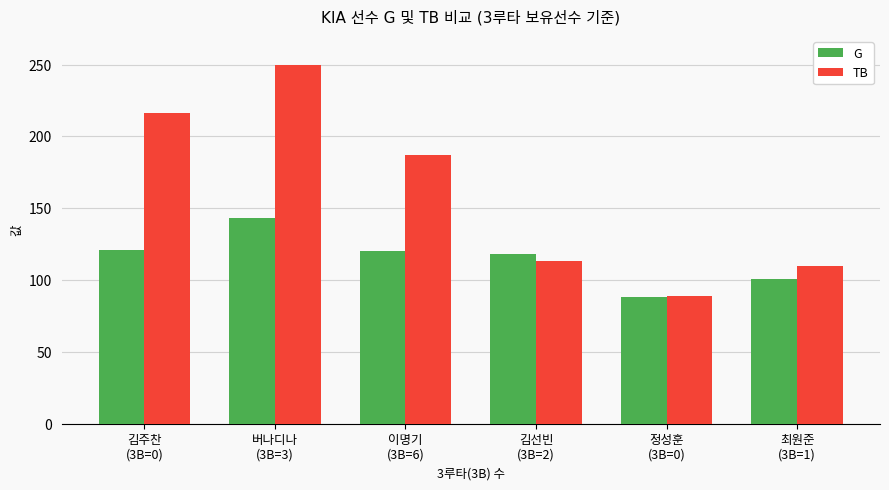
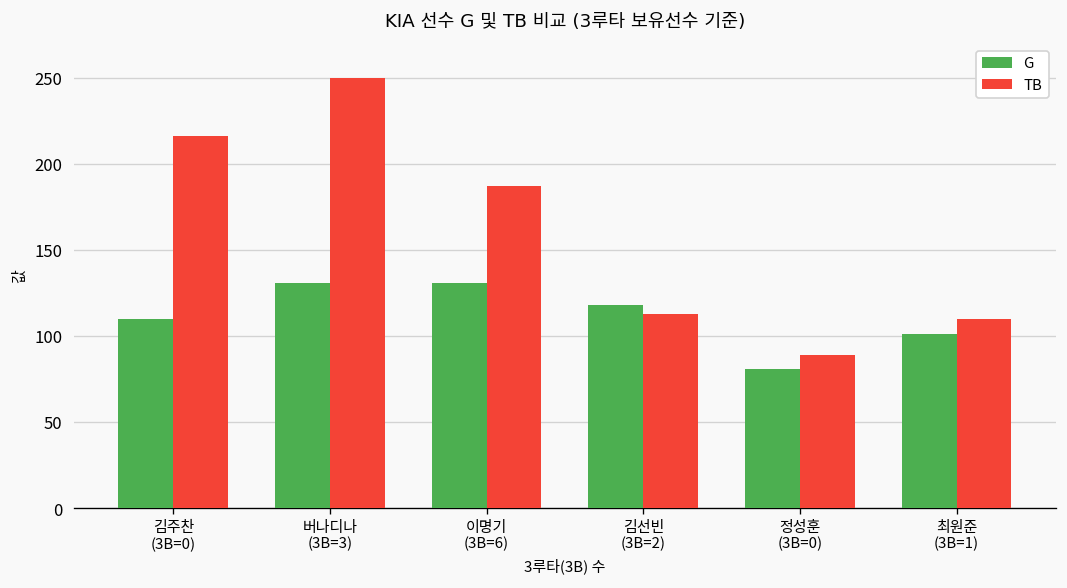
G, 김주찬 (3B=0): 121 -> 110
G, 버나디나 (3B=3): 143 -> 131
G, 이명기 (3B=6): 120 -> 131
G, 정성훈 (3B=0): 88 -> 81
